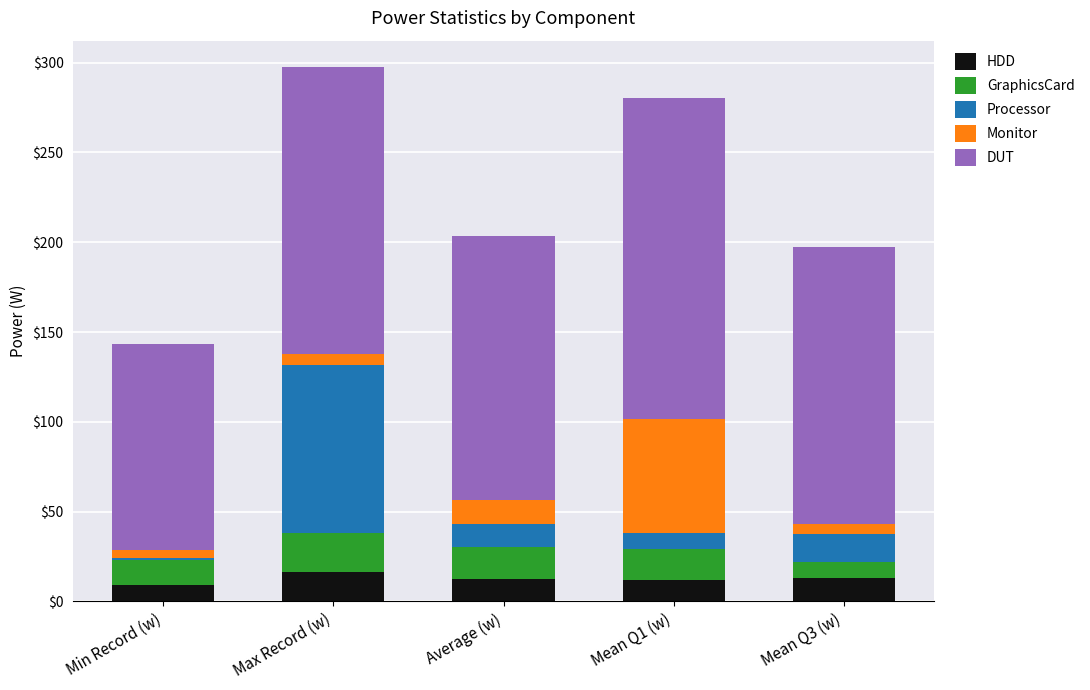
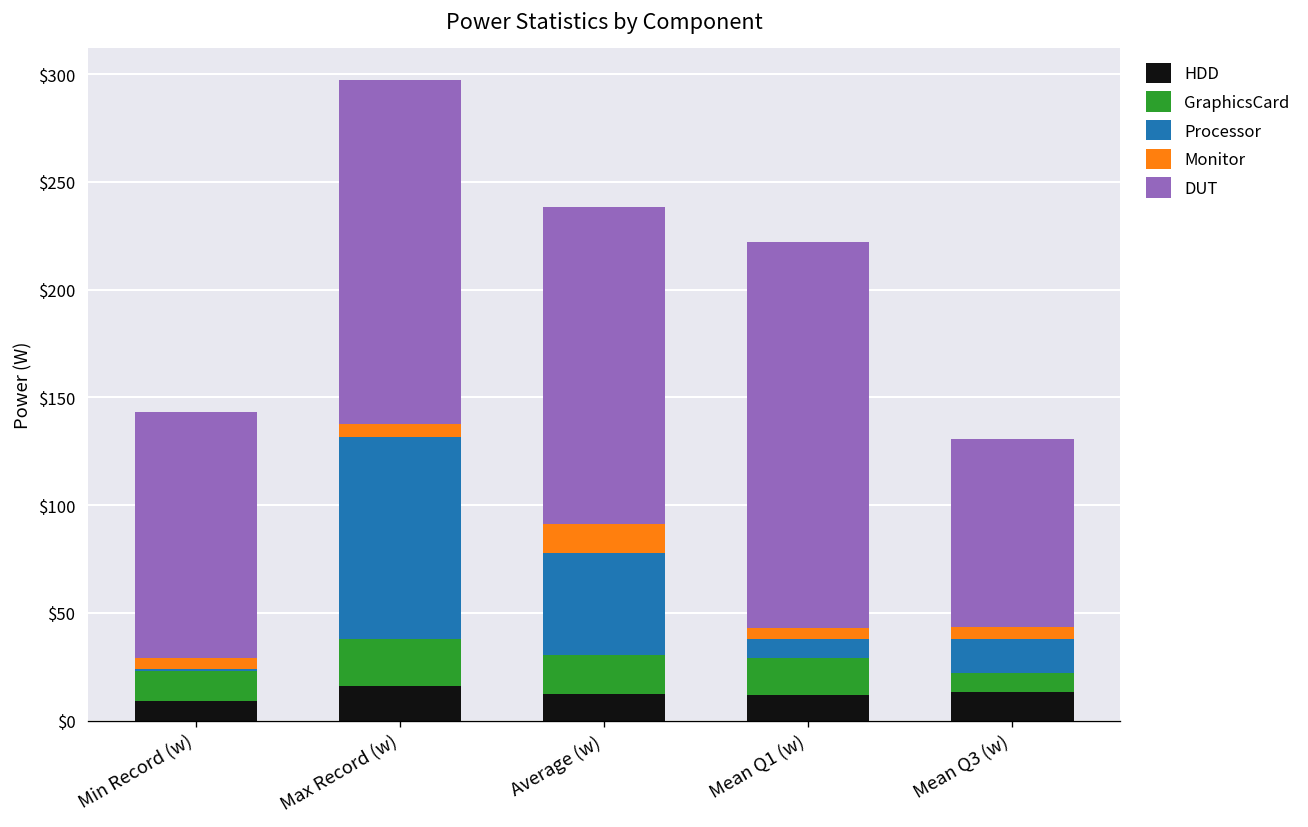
Processor, Average (w): $13 -> $47
Monitor, Mean Q1 (w): $64 -> $5
DUT, Mean Q3 (w): $154 -> $87
